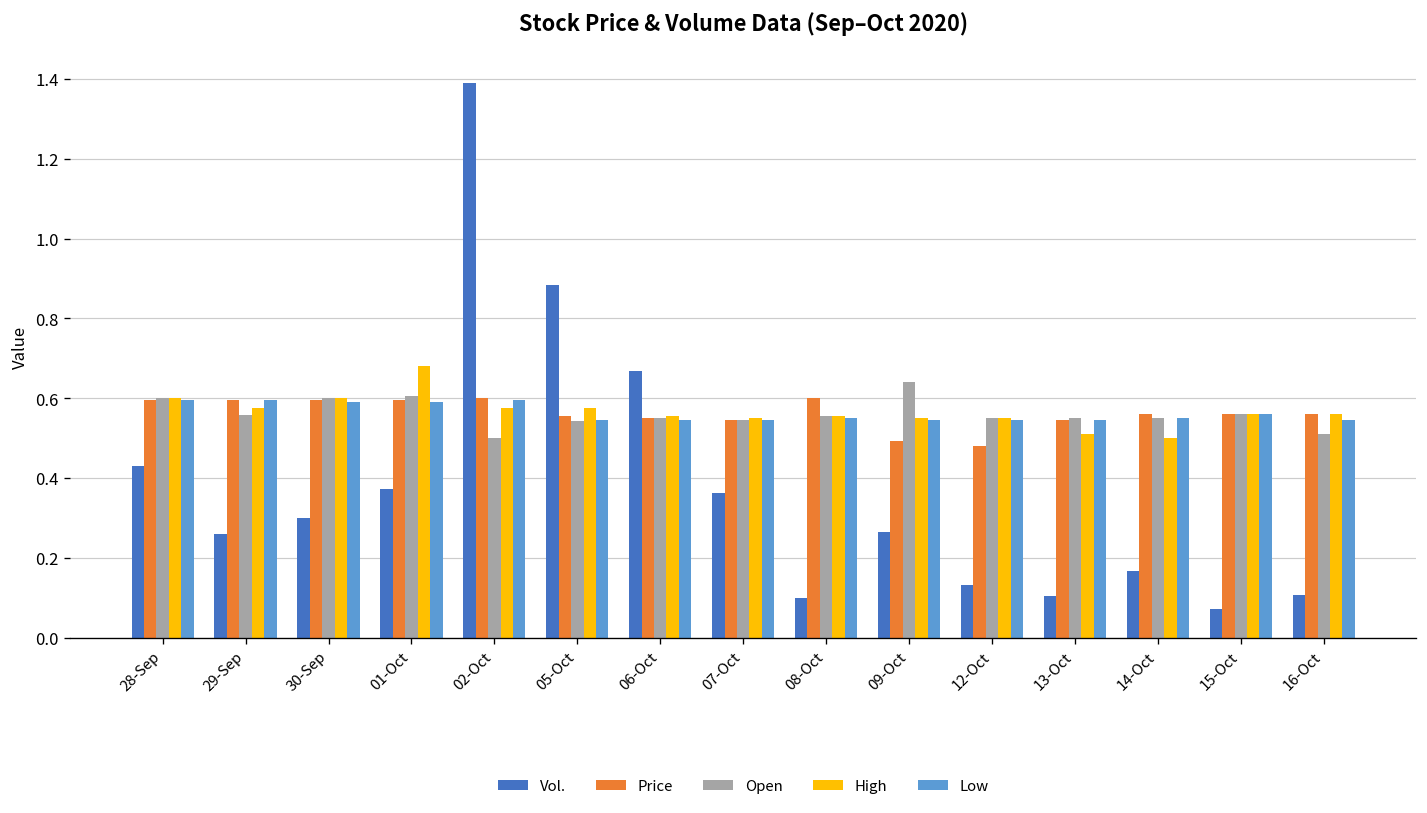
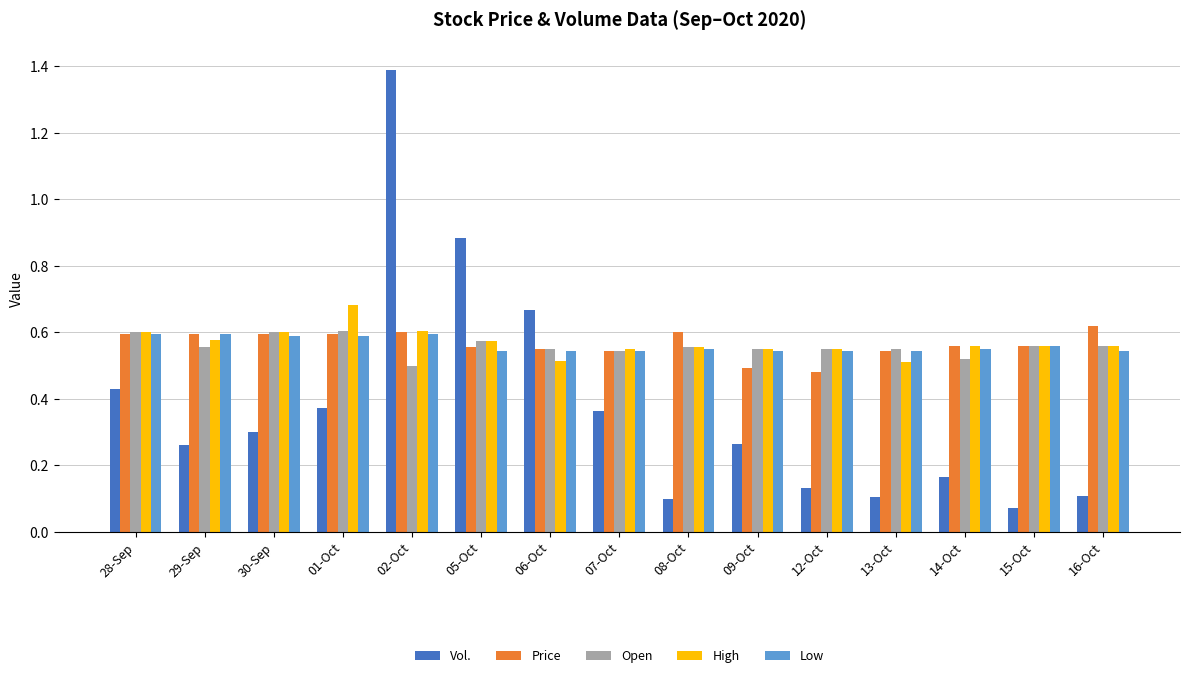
High, 02-Oct: 0.58 -> 0.61
Open, 05-Oct: 0.54 -> 0.58
High, 06-Oct: 0.56 -> 0.51
Open, 09-Oct: 0.64 -> 0.55
Open, 14-Oct: 0.55 -> 0.52
High, 14-Oct: 0.50 -> 0.56
Price, 16-Oct: 0.56 -> 0.62
Open, 16-Oct: 0.51 -> 0.56
